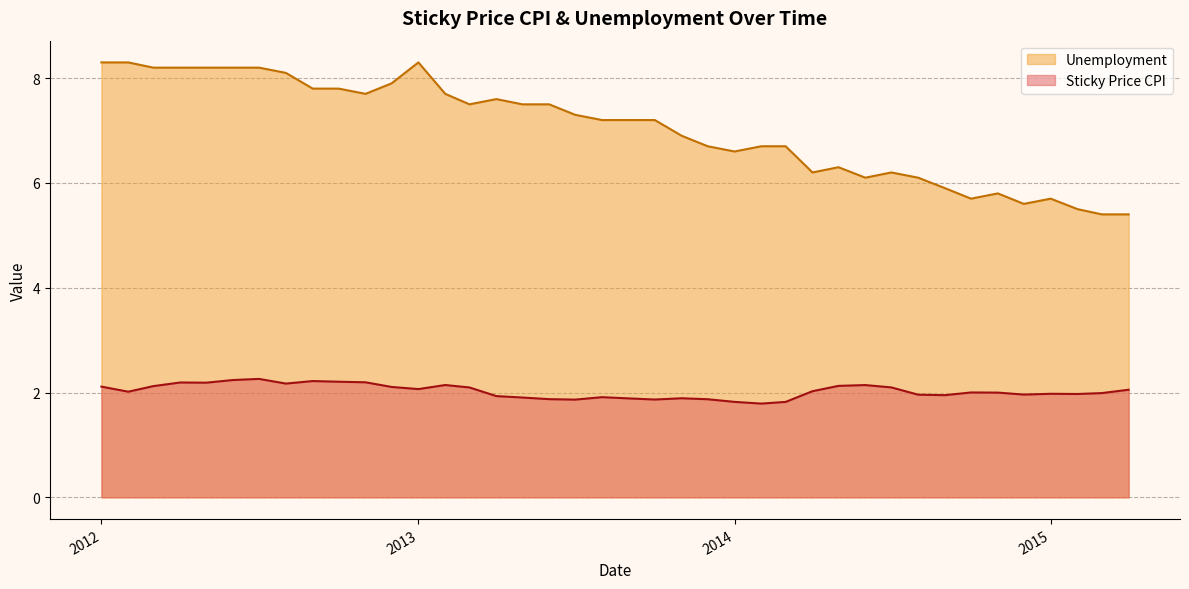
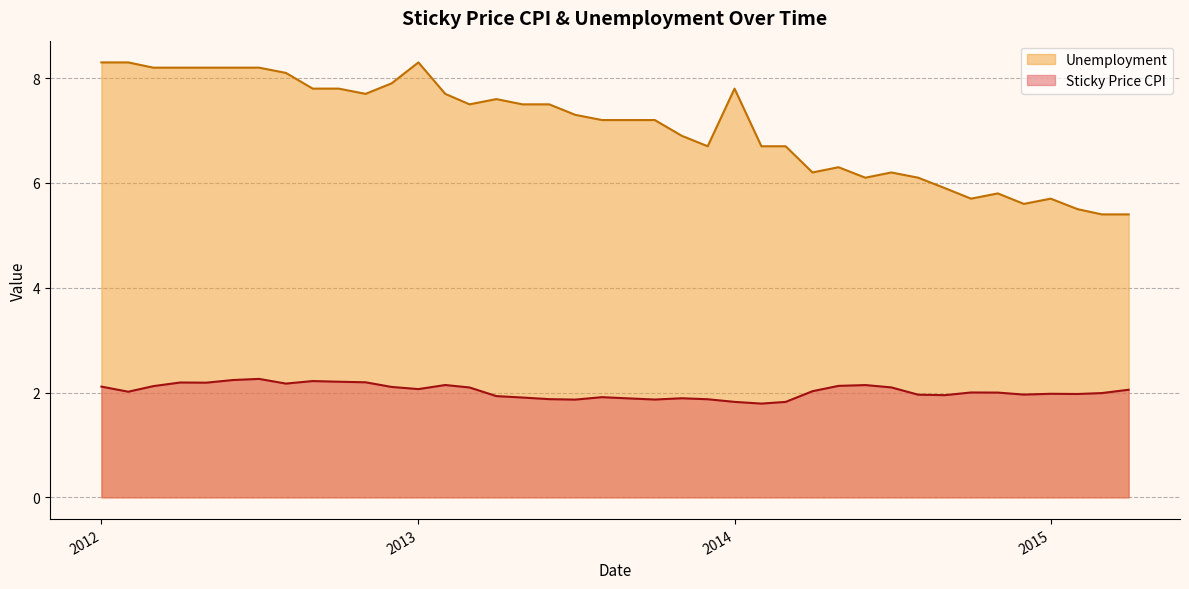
Unemployment, 2014: 6.6 -> 7.8
